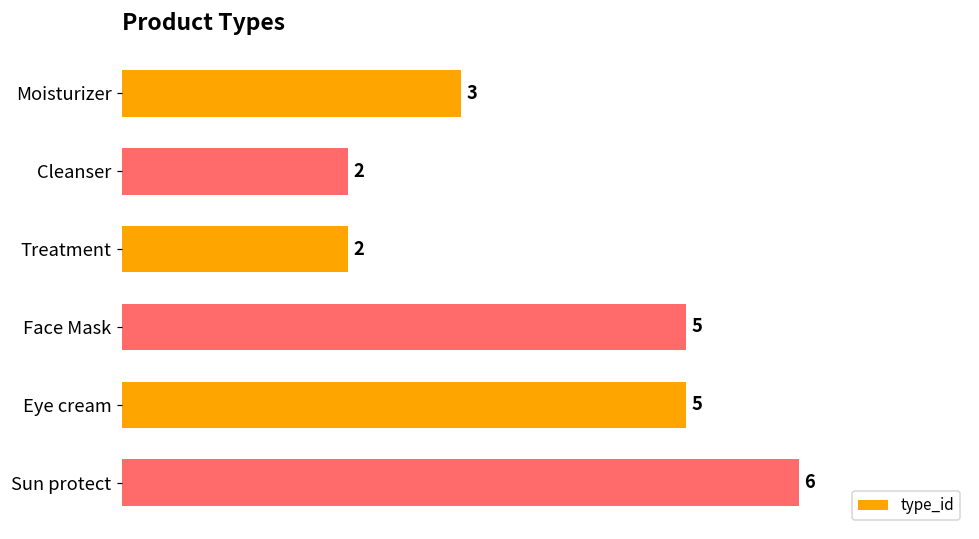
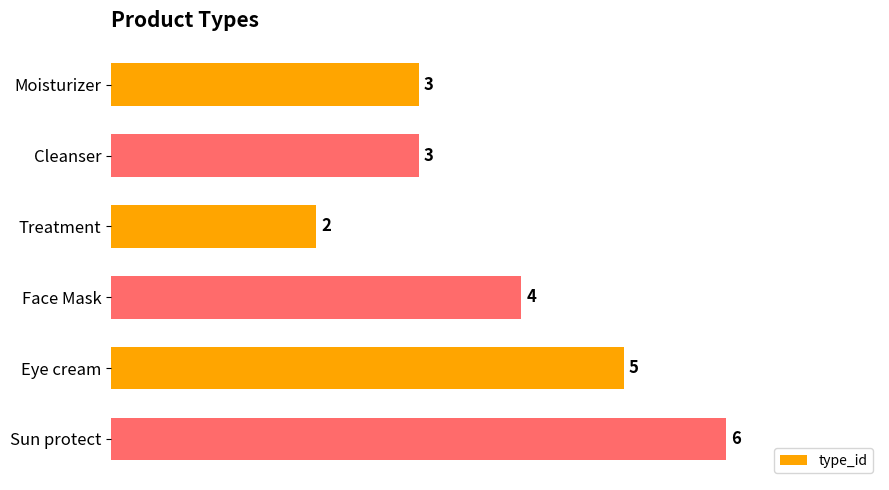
Cleanser: 2 -> 3
Face Mask: 5 -> 4
